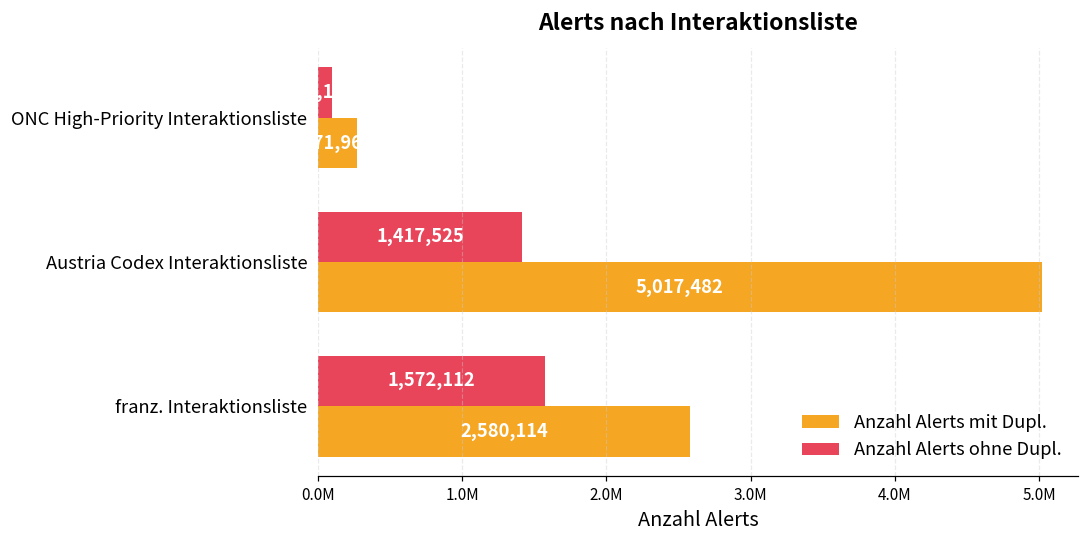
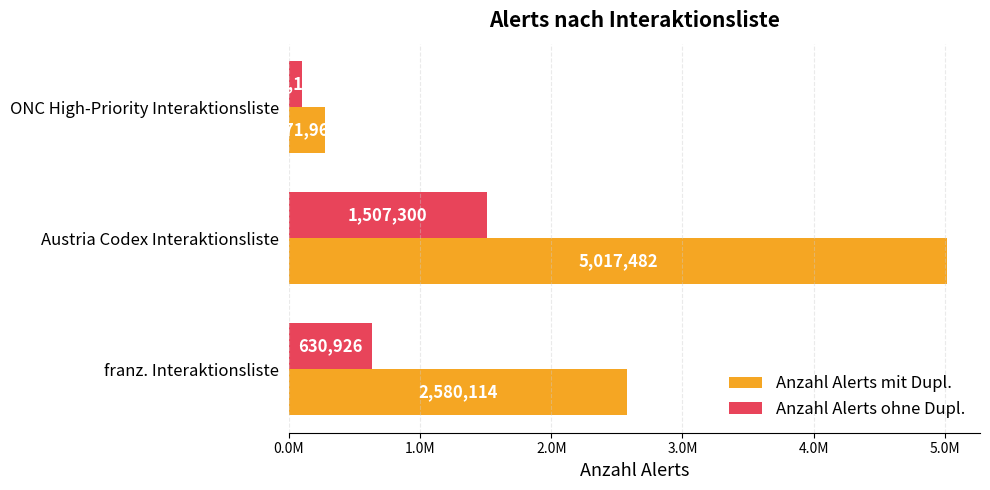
Anzahl Alerts ohne Dupl., Austria Codex Interaktionsliste: 1,417,525 -> 1,507,300
Anzahl Alerts ohne Dupl., franz. Interaktionsliste: 1,572,112 -> 630,926
